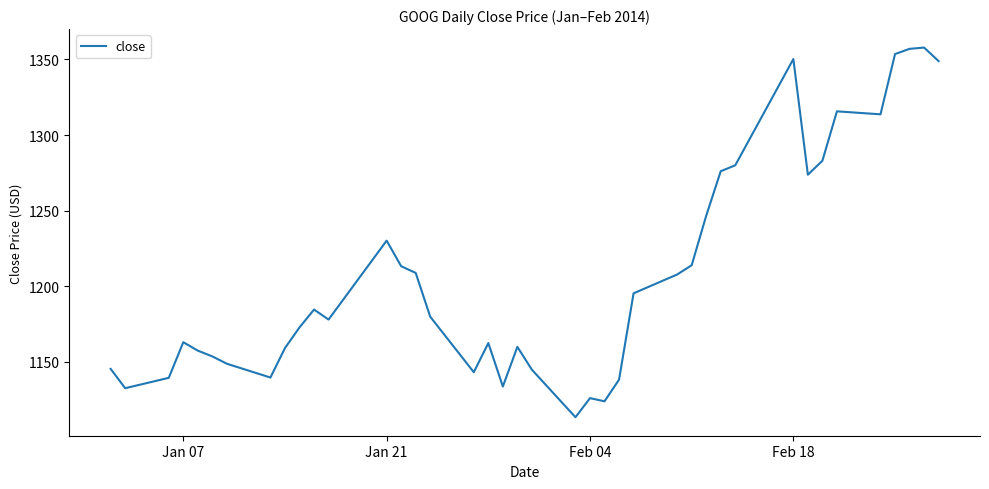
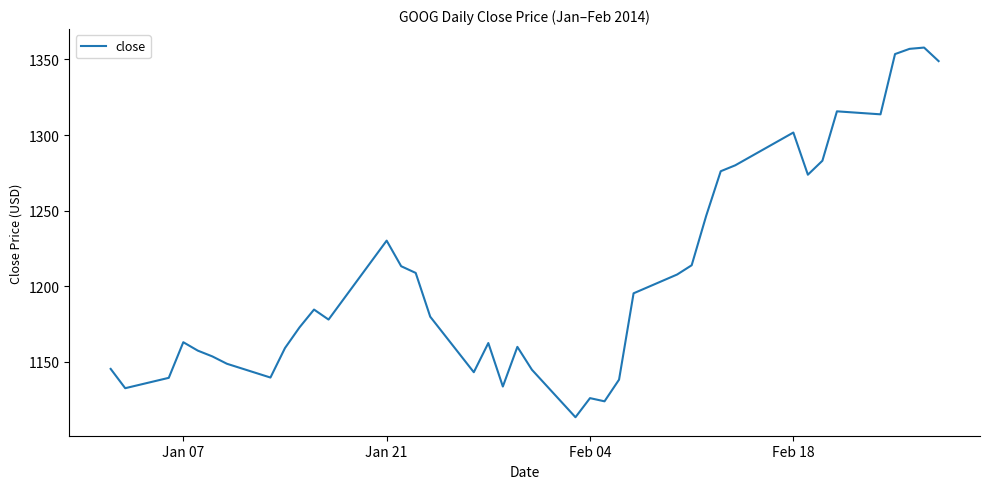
Feb 18: 1350 -> 1302
